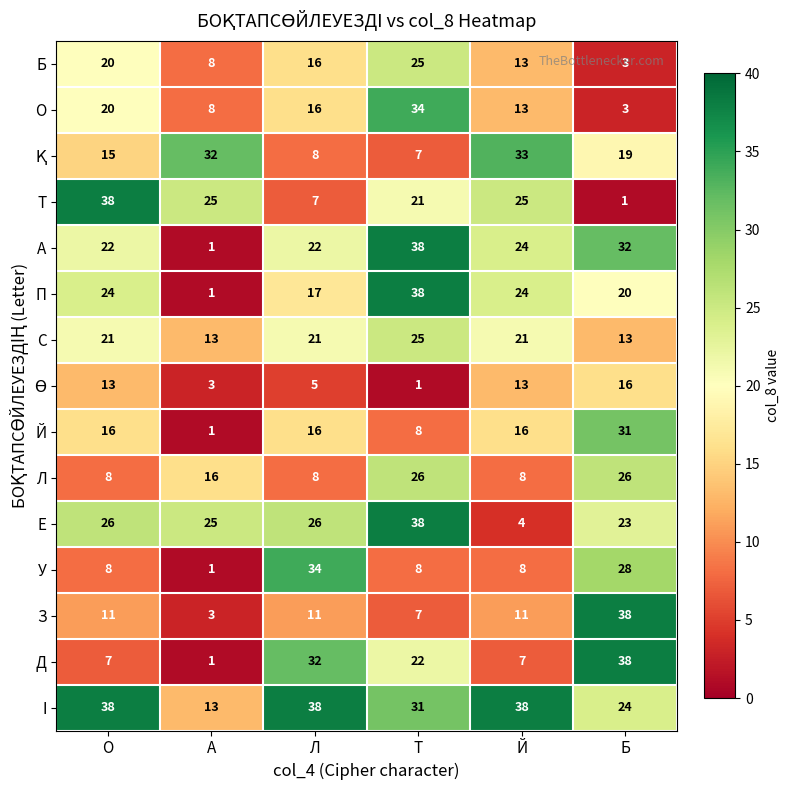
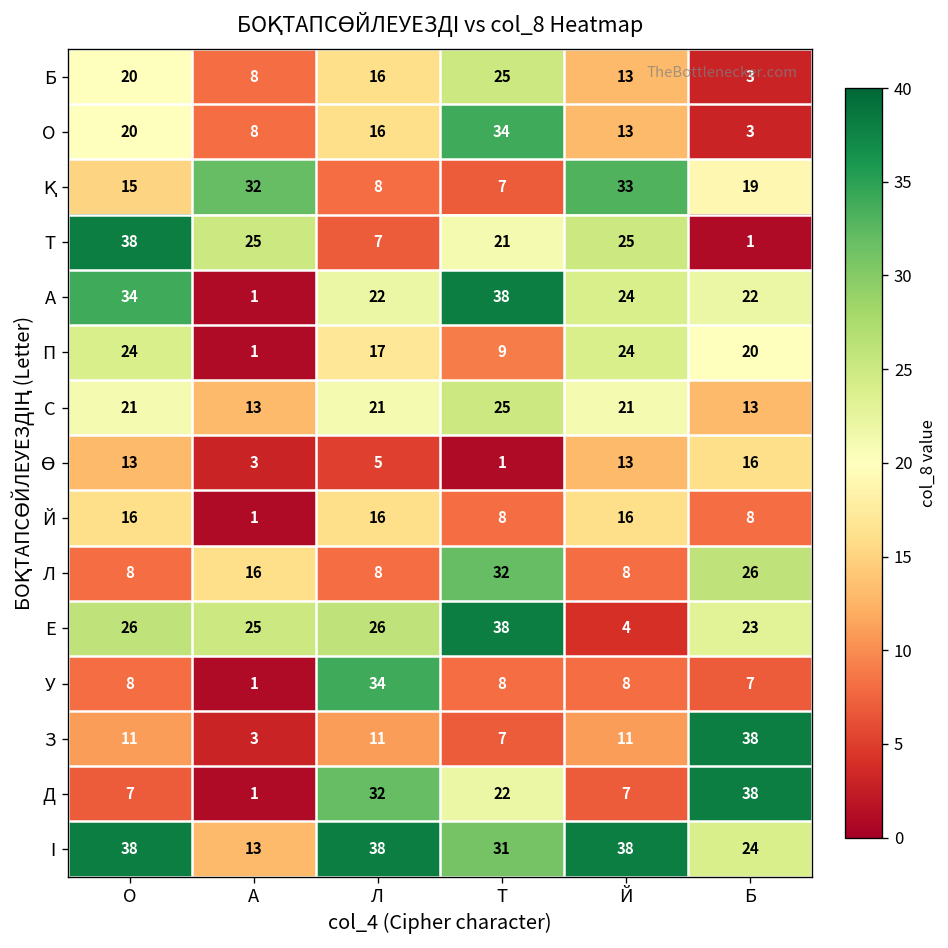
А, О: 22 -> 34
А, Б: 32 -> 22
П, Т: 38 -> 9
Й, Б: 31 -> 8
Л, Т: 26 -> 32
У, Б: 28 -> 7
